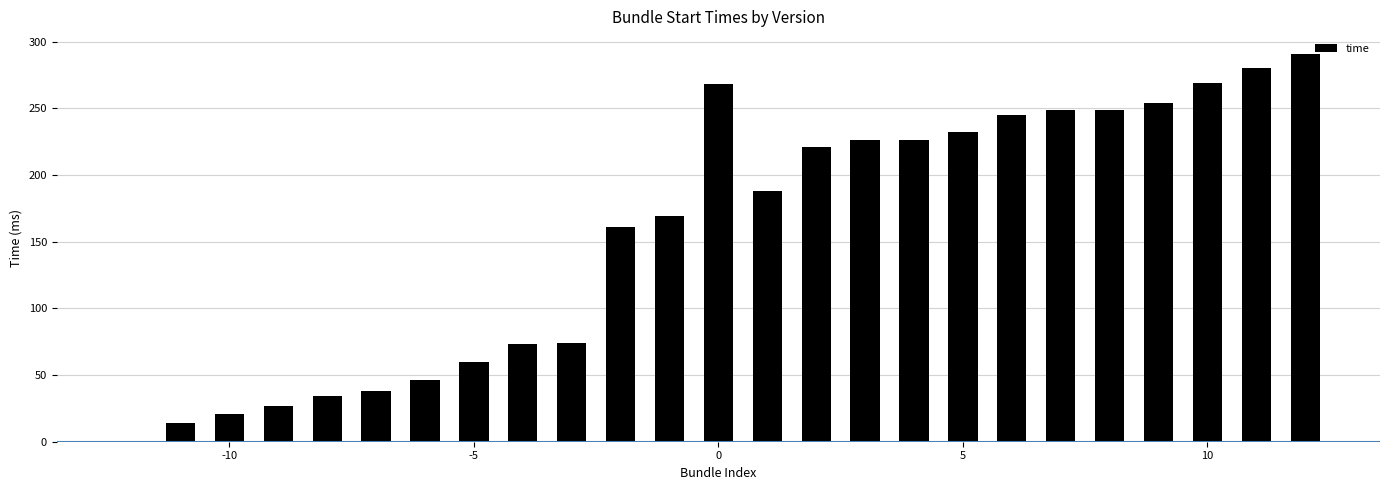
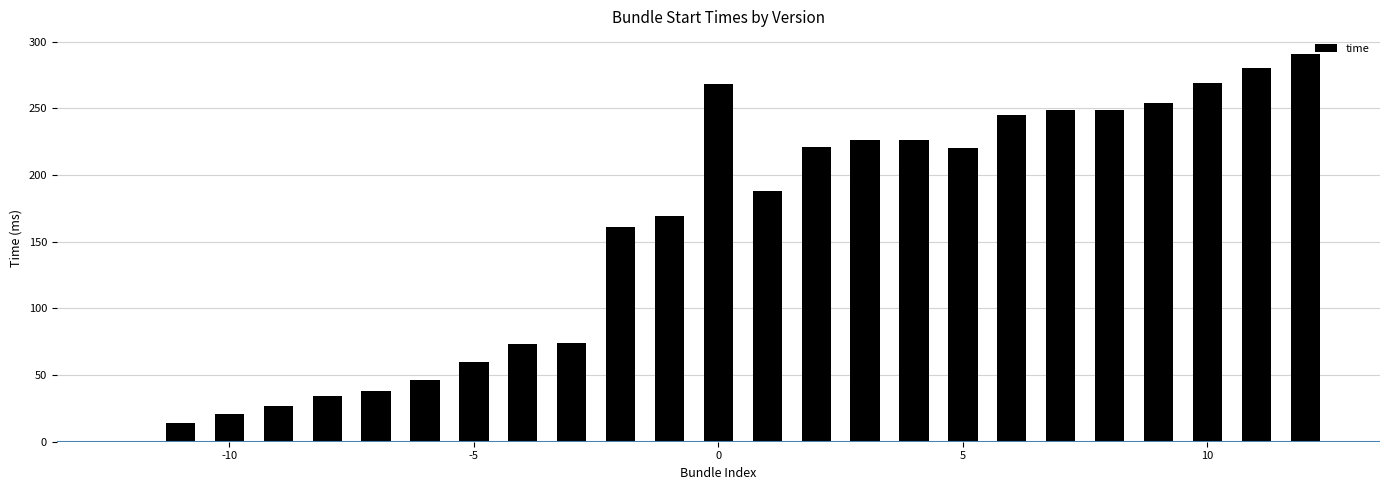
5: 232 -> 220
